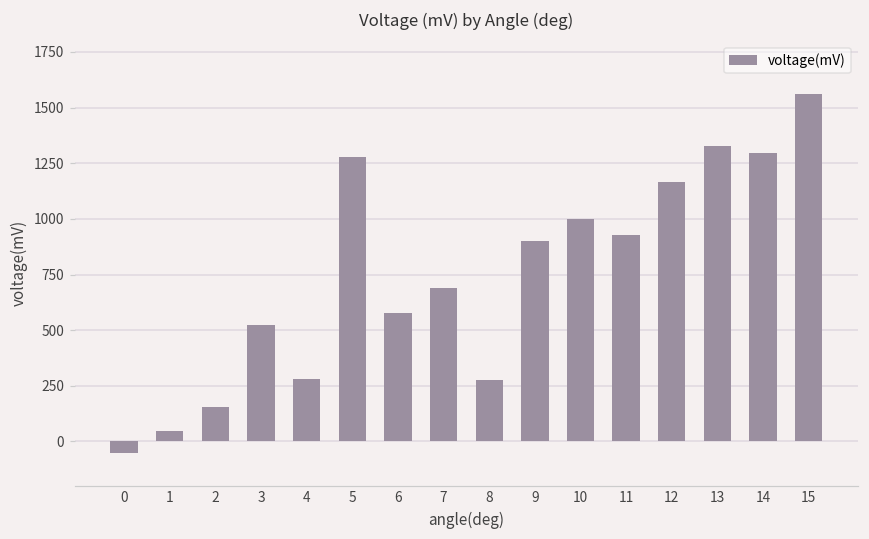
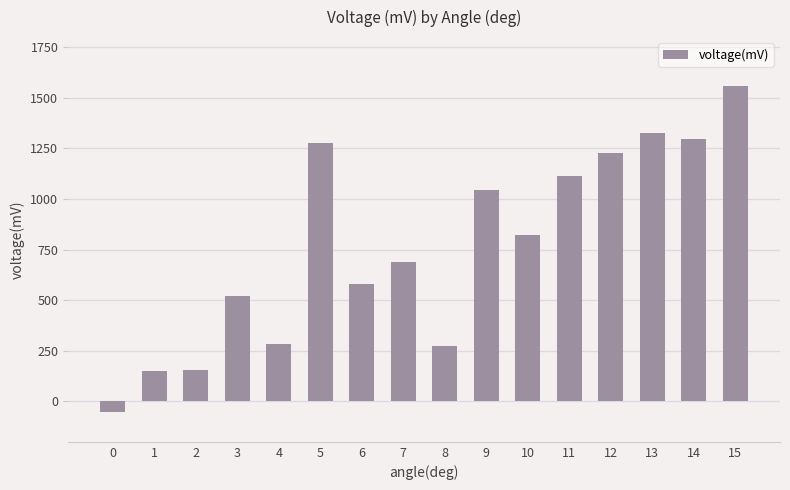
1: 50 -> 150
9: 900 -> 1050
10: 1000 -> 820
11: 930 -> 1110
12: 1170 -> 1230
